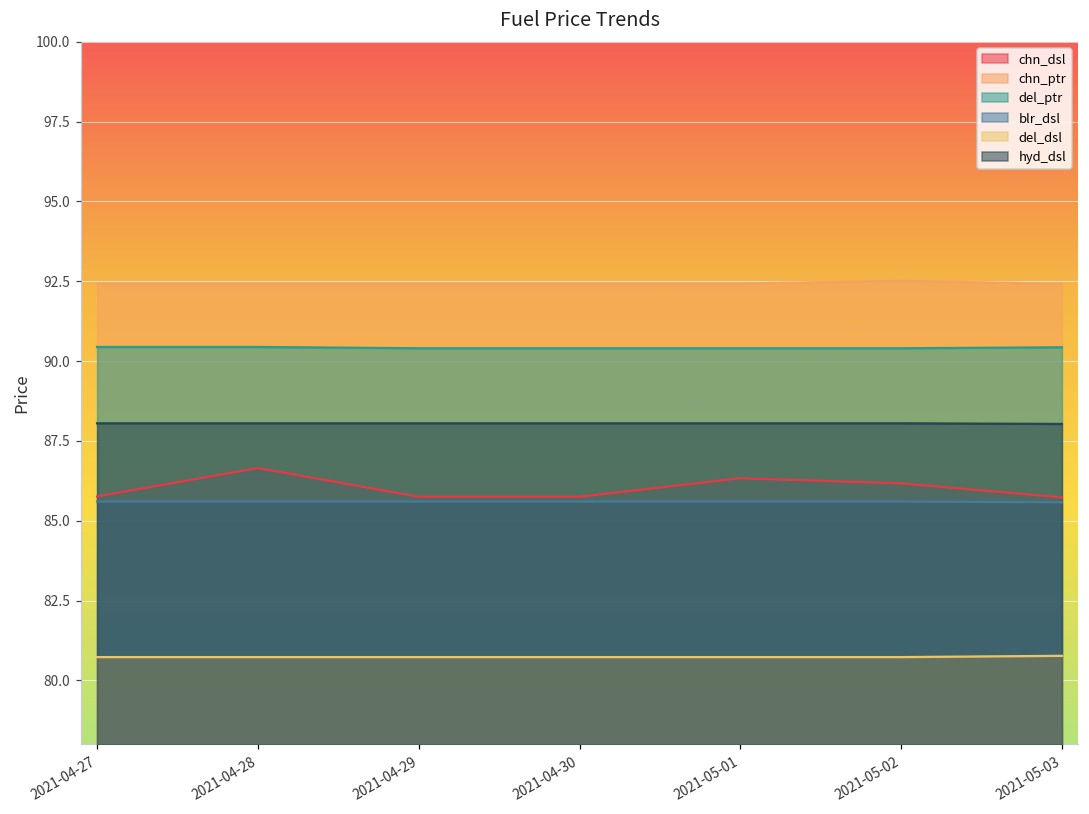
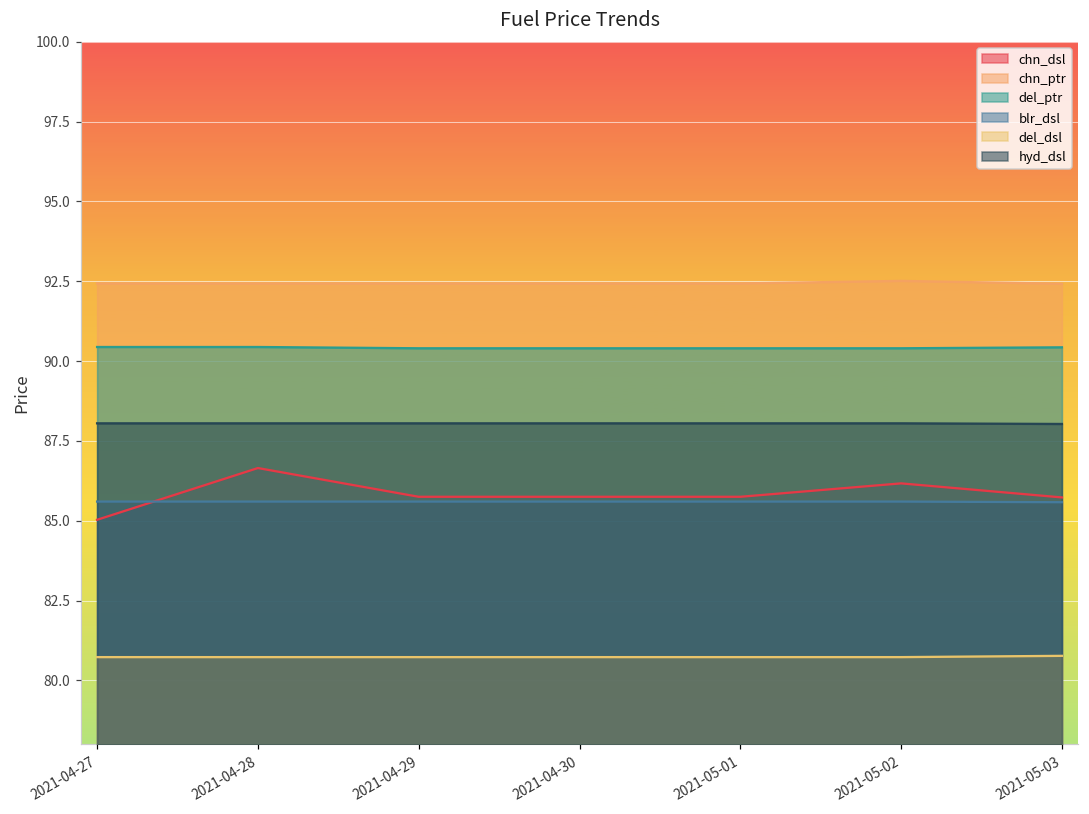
chn_dsl, 2021-04-27: 85.8 -> 85.0
chn_dsl, 2021-05-01: 86.3 -> 85.8
